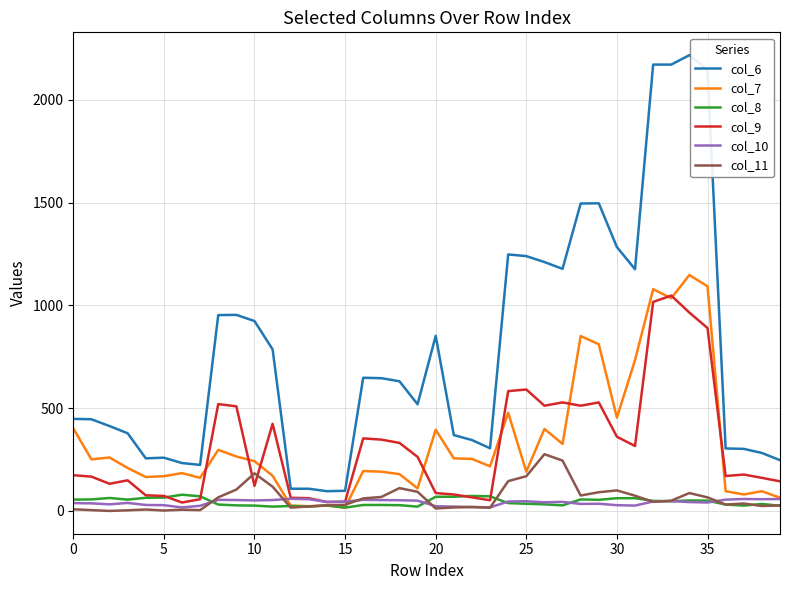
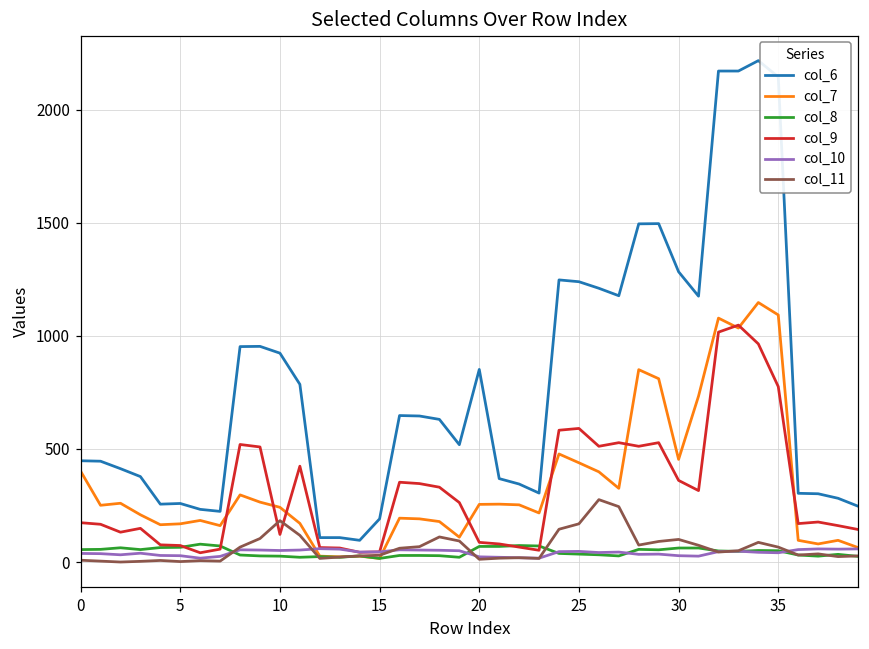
col_6, 15: 100 -> 190
col_7, 20: 400 -> 260
col_7, 25: 190 -> 440
col_9, 35: 890 -> 780
